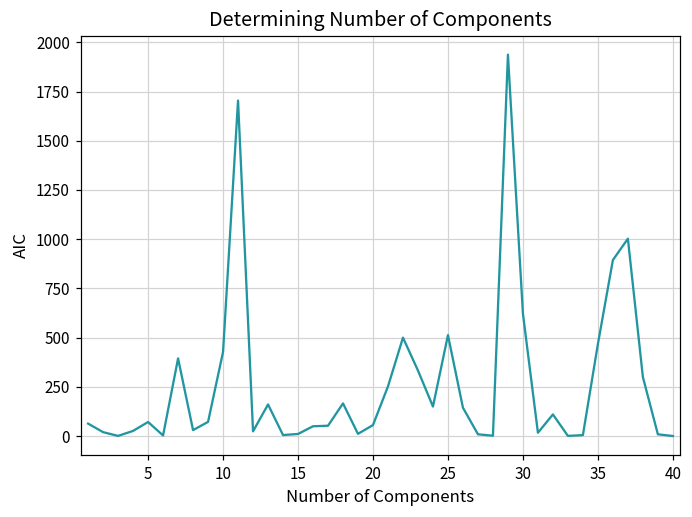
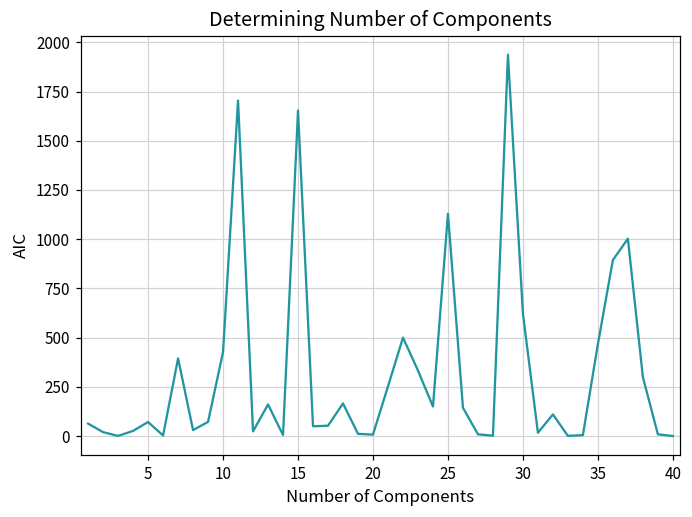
15: 10 -> 1650
20: 60 -> 10
25: 510 -> 1130
